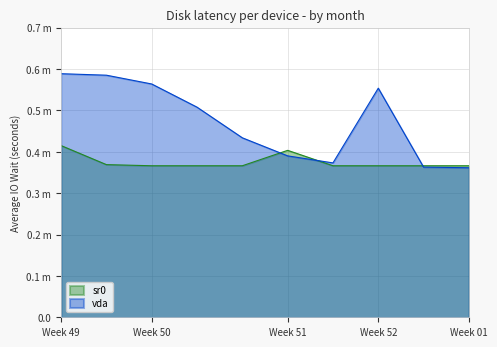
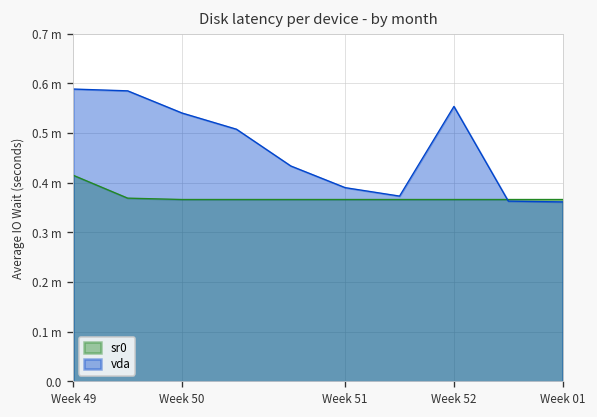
vda, Week 50: 0.56 m -> 0.54 m
sr0, Week 51: 0.40 m -> 0.37 m
